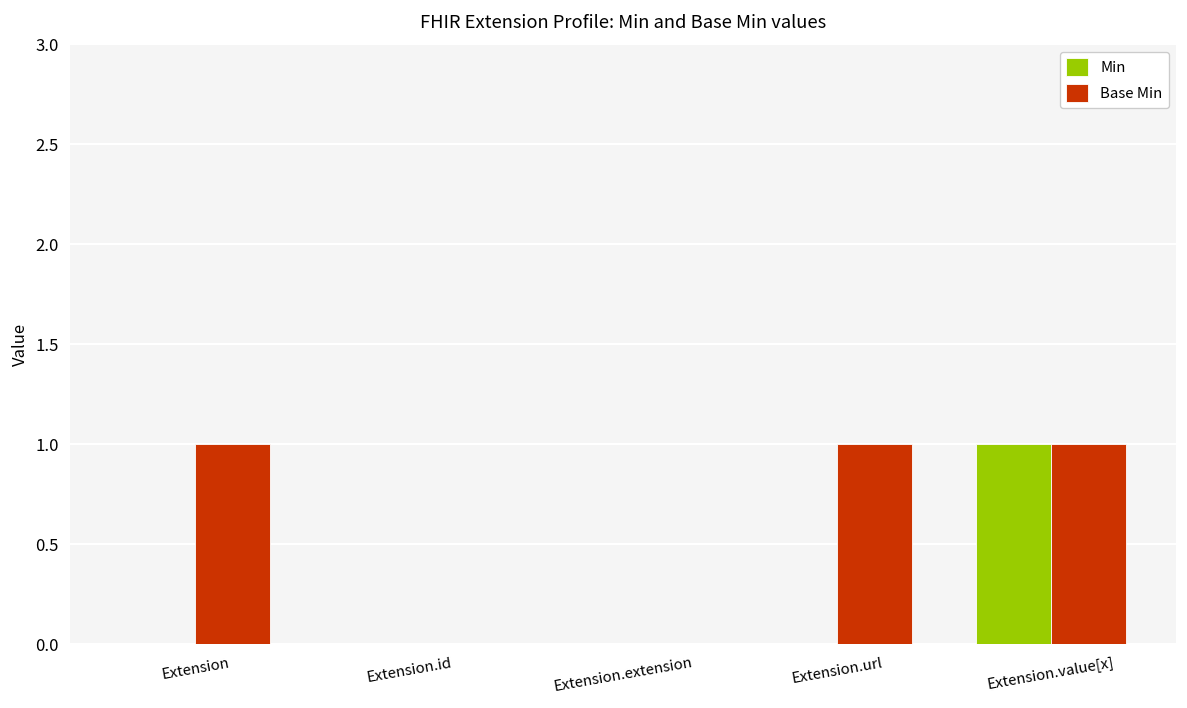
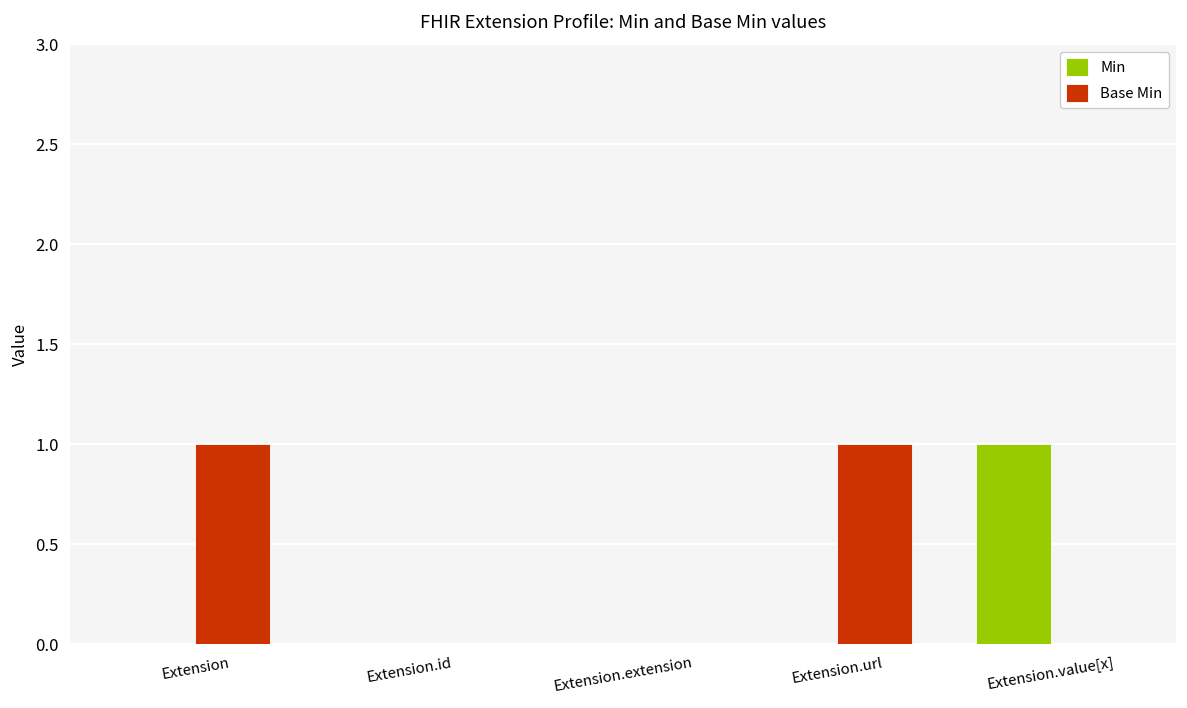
Base Min, Extension.value[x]: 1 -> 0
